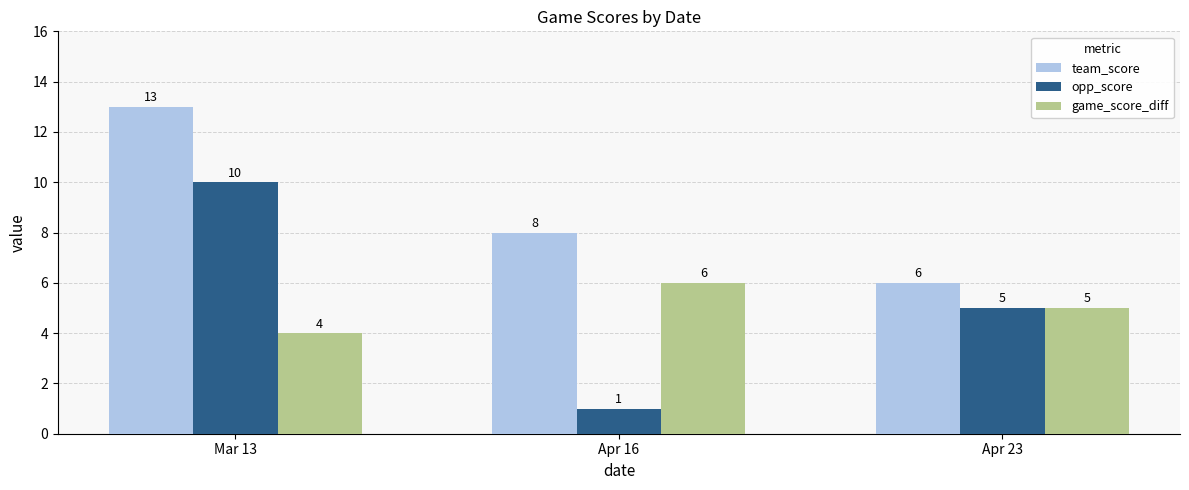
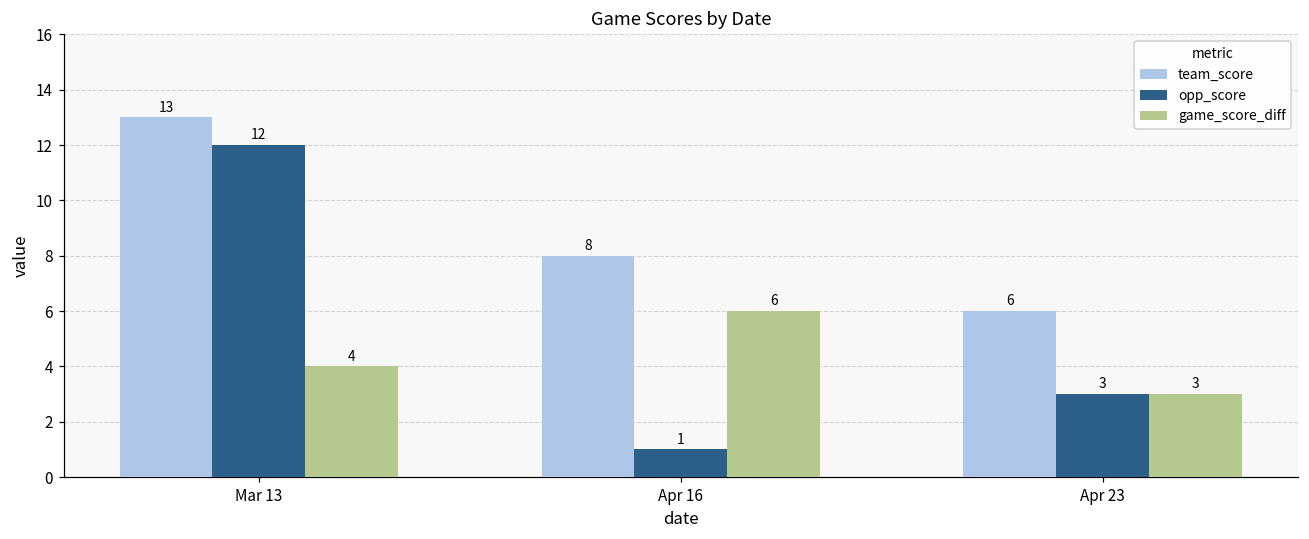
opp_score, Mar 13: 10 -> 12
opp_score, Apr 23: 5 -> 3
game_score_diff, Apr 23: 5 -> 3
